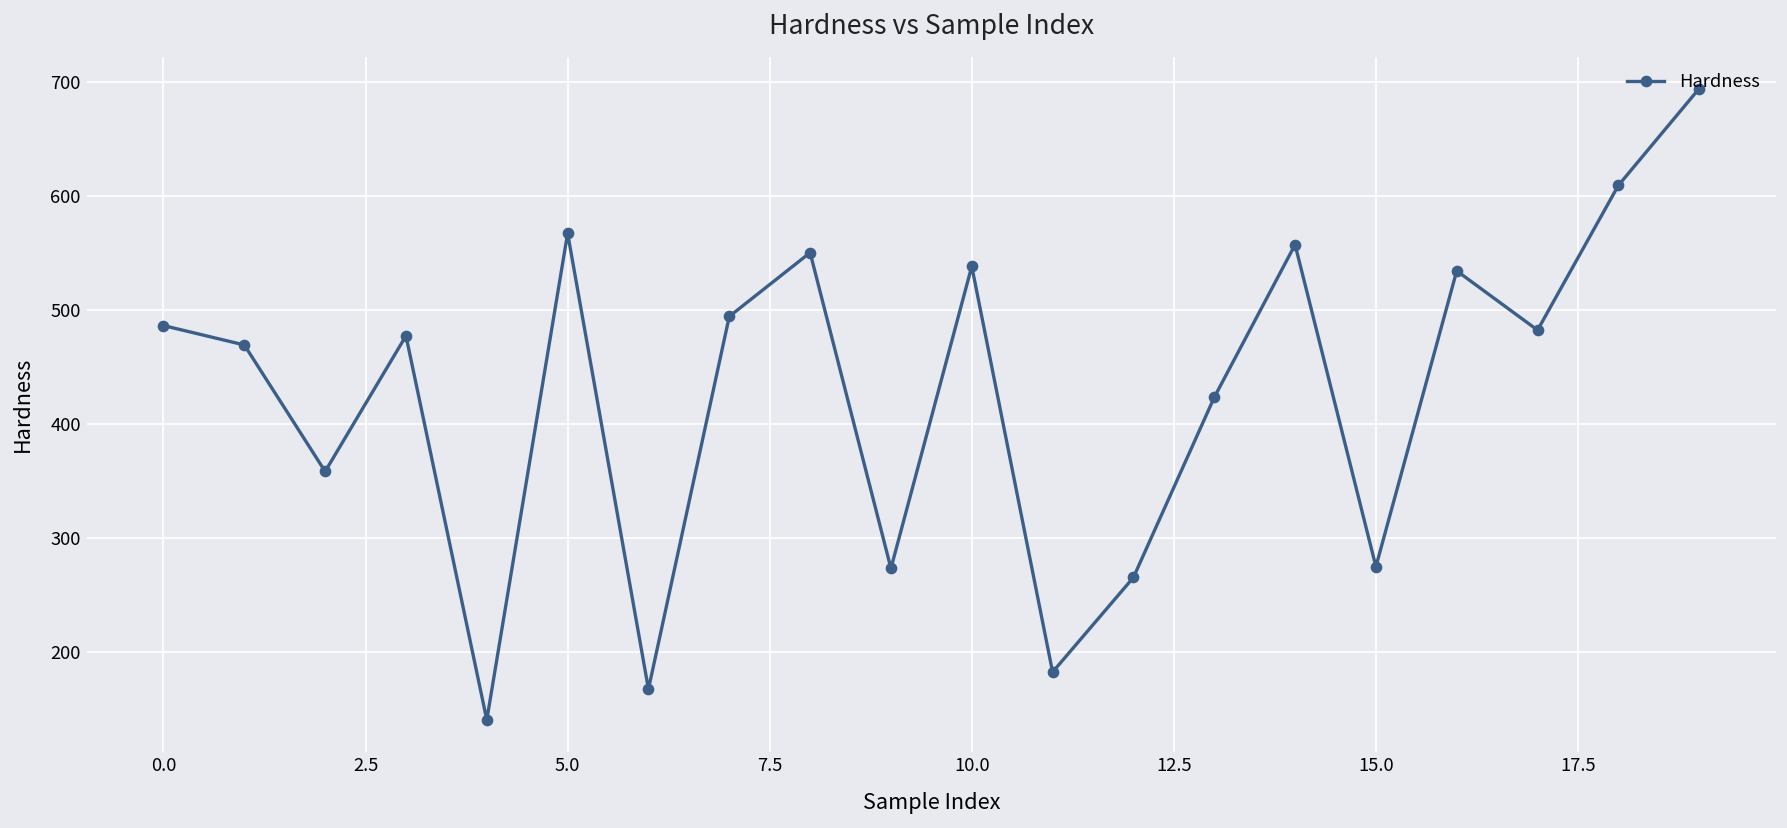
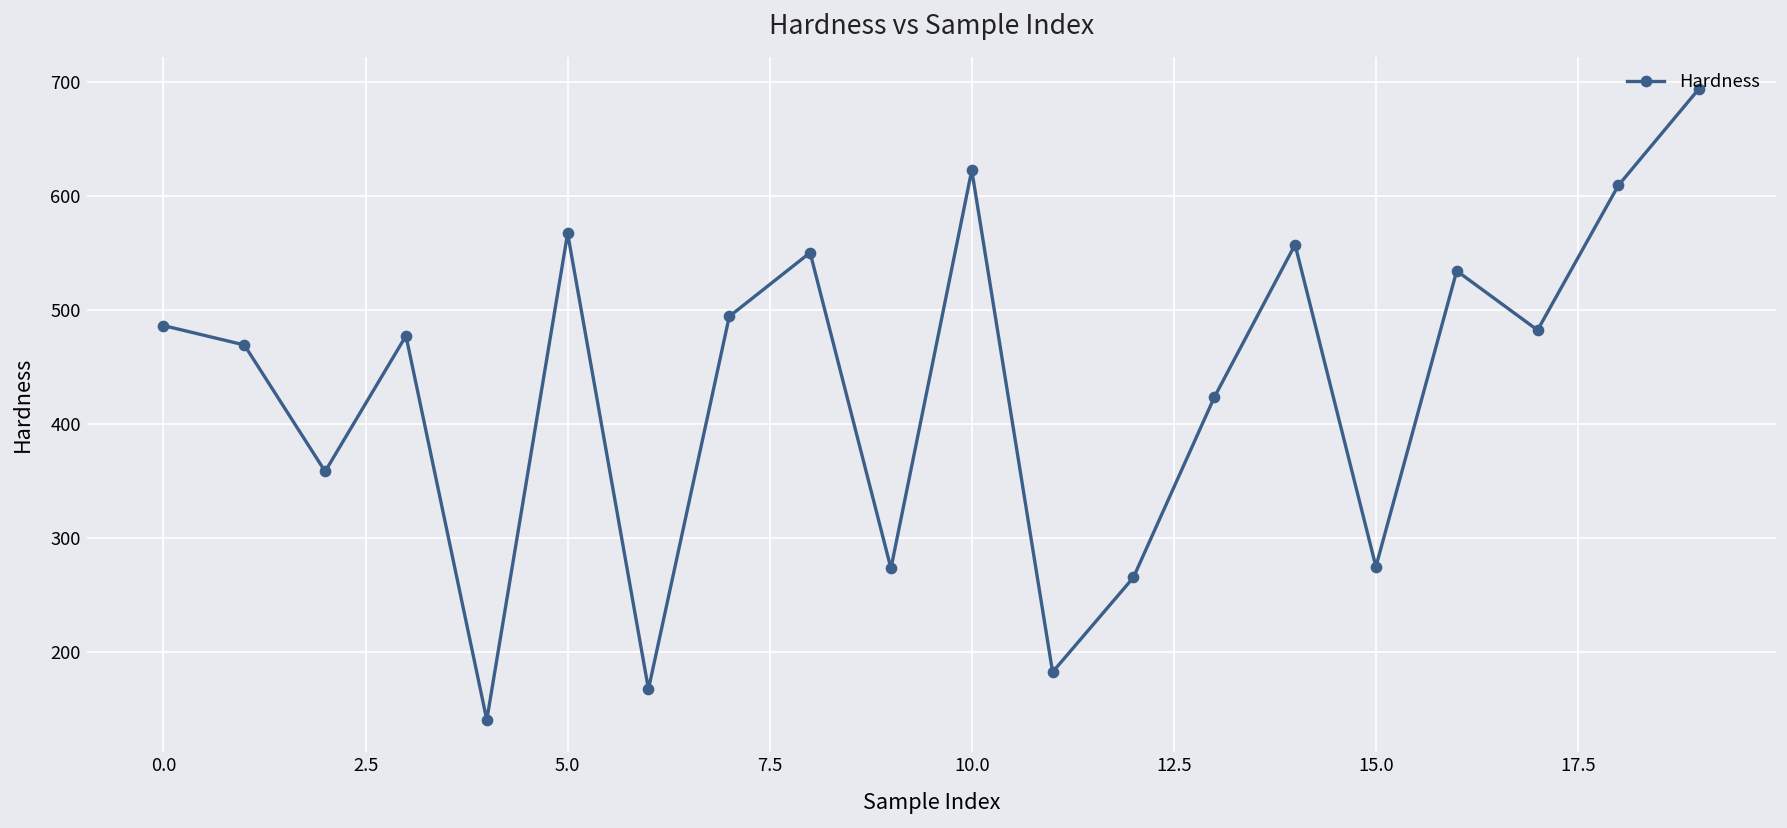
10.0: 540 -> 620
